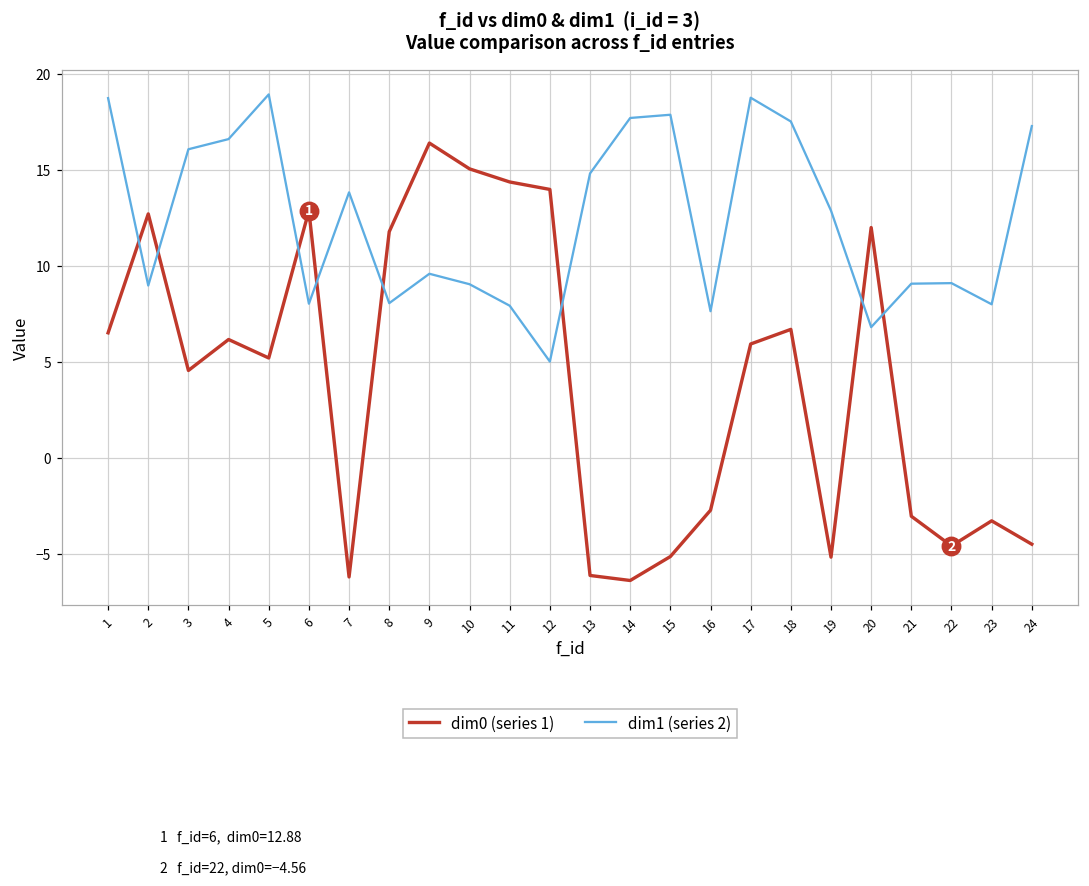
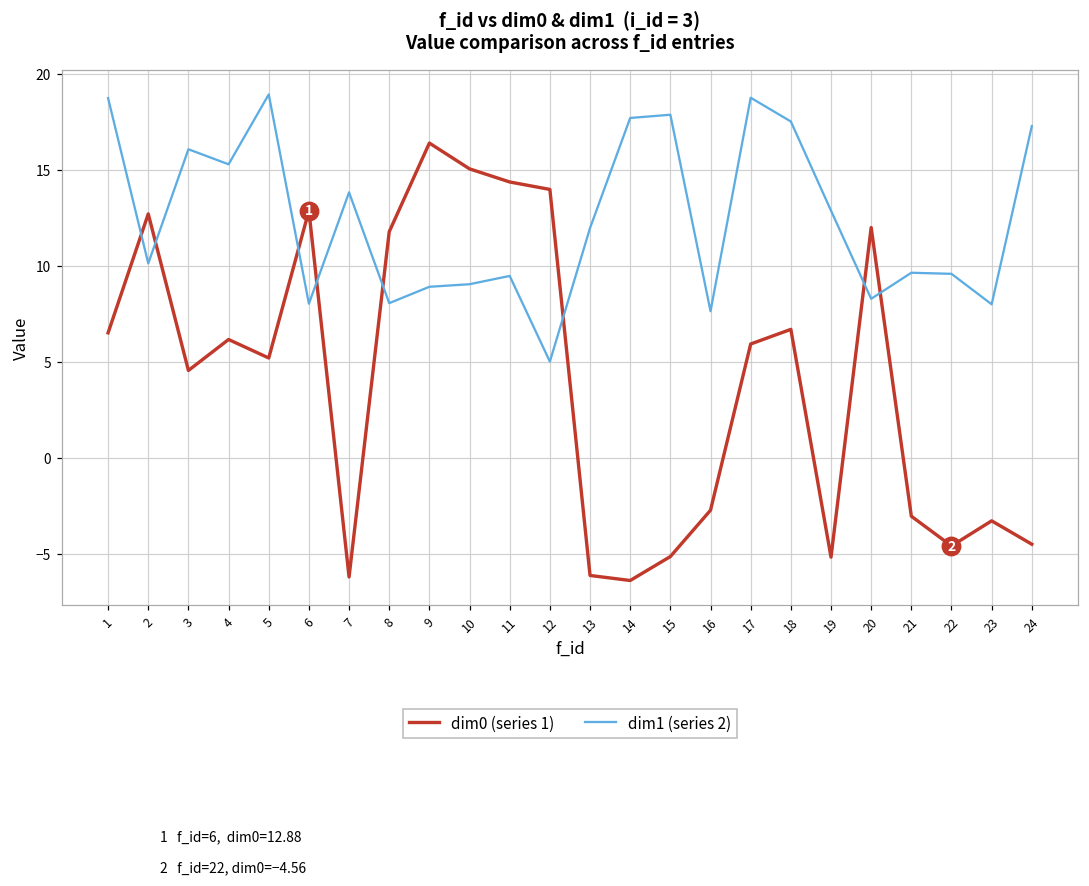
dim1 (series 2), 2: 9.0 -> 10.1
dim1 (series 2), 4: 16.6 -> 15.3
dim1 (series 2), 9: 9.6 -> 8.9
dim1 (series 2), 11: 7.9 -> 9.5
dim1 (series 2), 13: 14.8 -> 12.0
dim1 (series 2), 20: 6.8 -> 8.3
dim1 (series 2), 21: 9.1 -> 9.6
dim1 (series 2), 22: 9.1 -> 9.6
